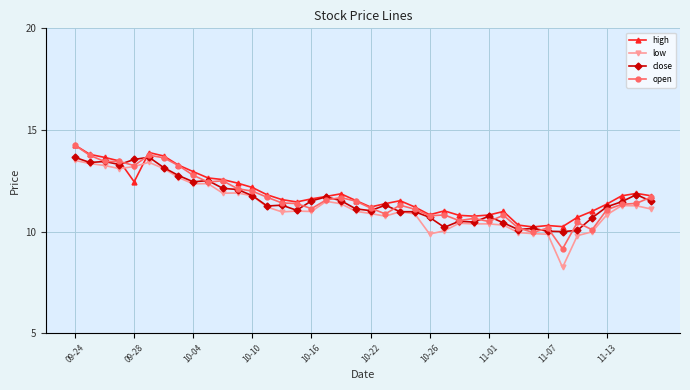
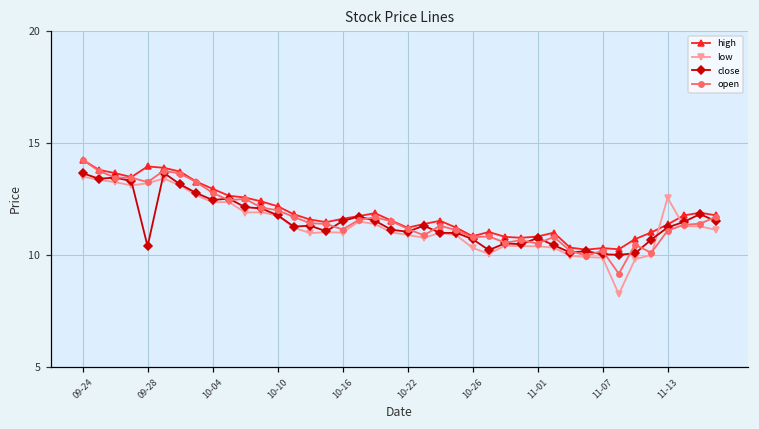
high, 09-28: 12.5 -> 14.0
close, 09-28: 13.6 -> 10.4
low, 10-26: 9.9 -> 10.3
low, 11-13: 10.8 -> 12.6
